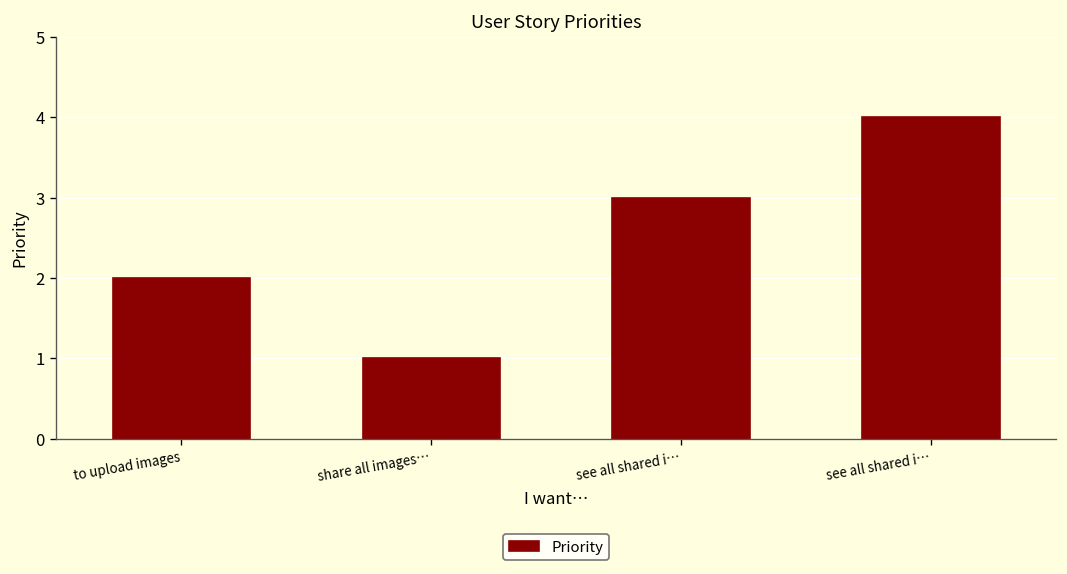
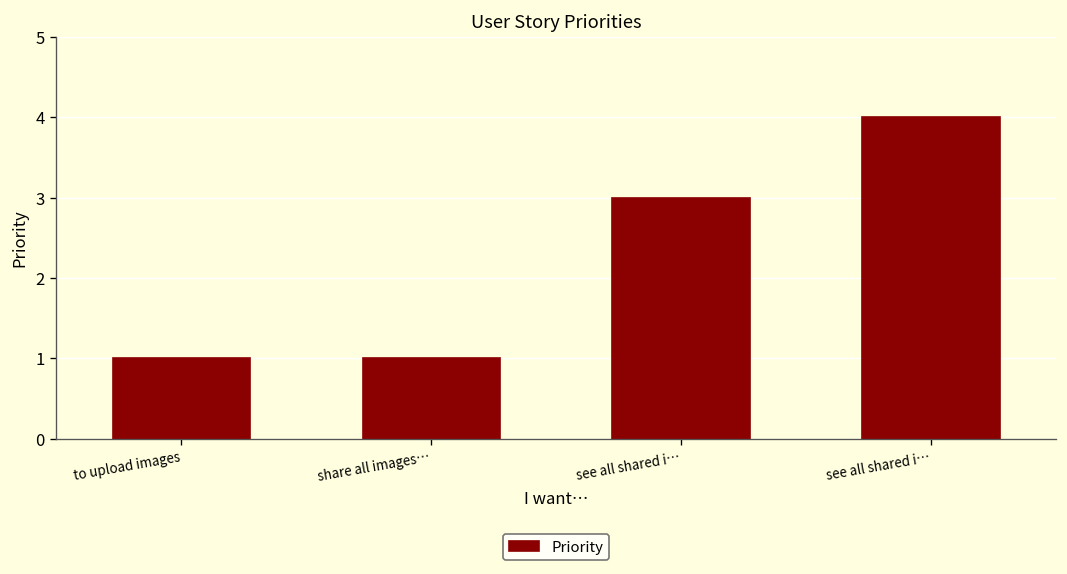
to upload images: 2 -> 1
